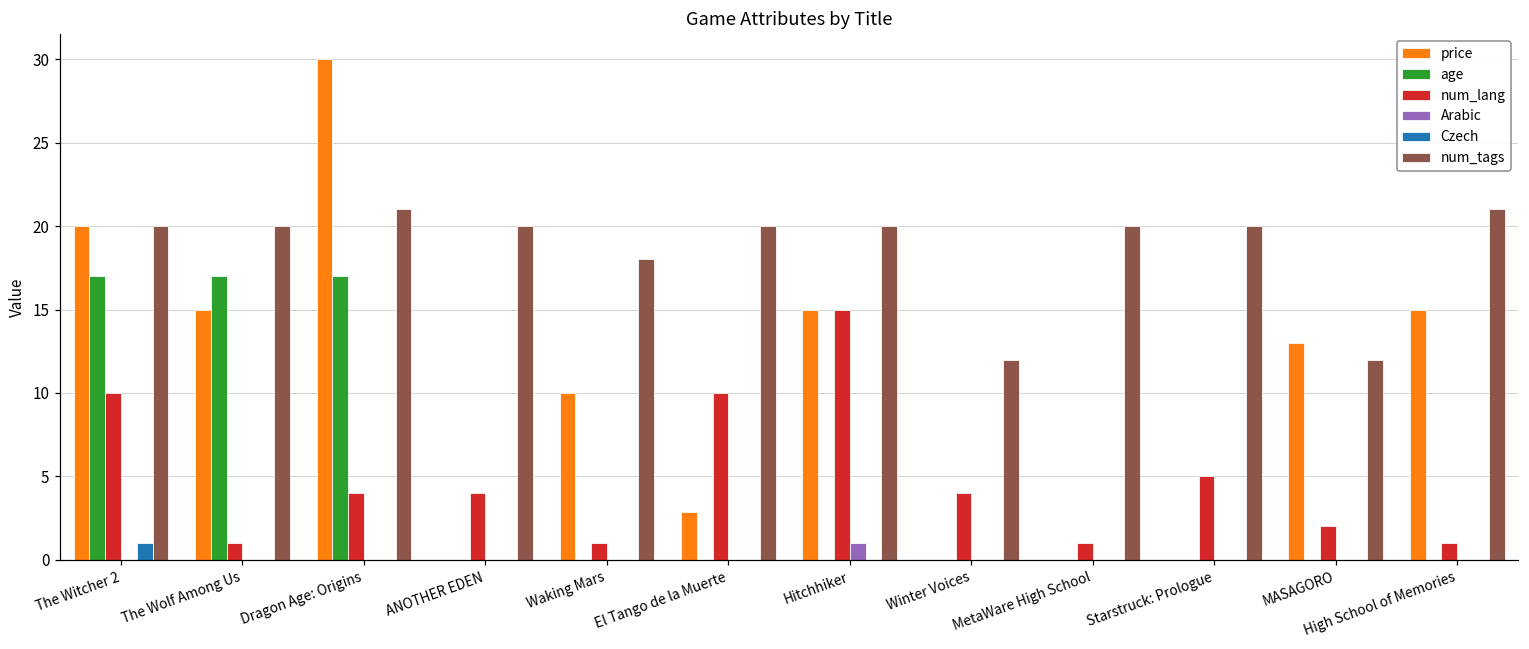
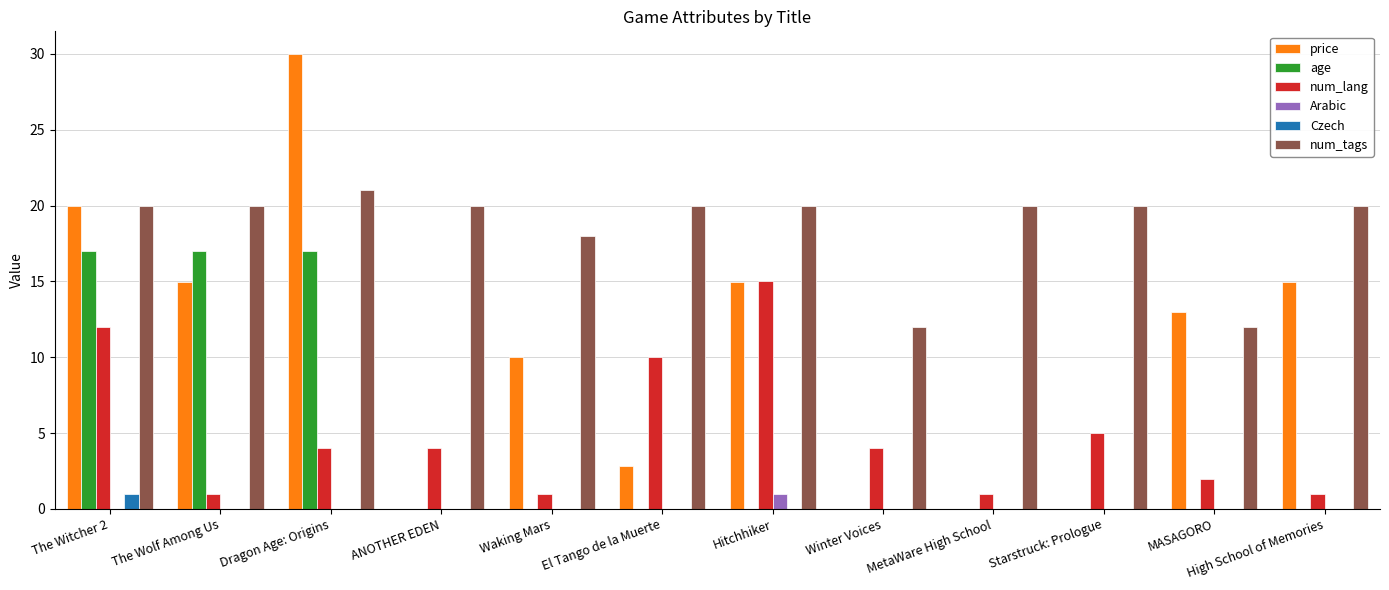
num_lang, The Witcher 2: 10 -> 12
num_tags, High School of Memories: 21 -> 20
